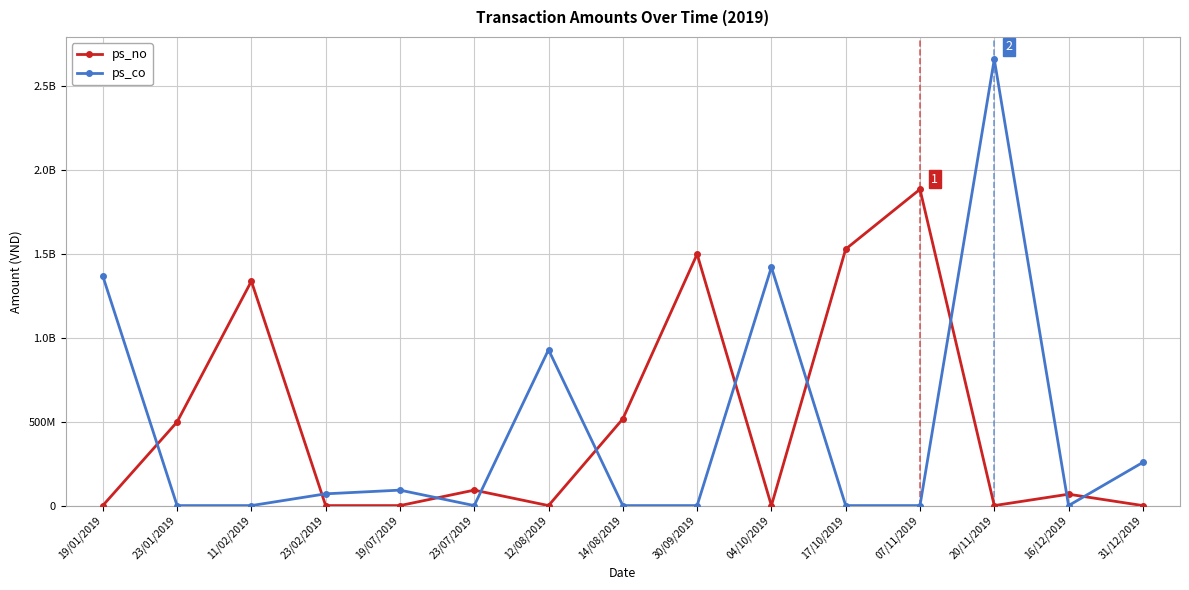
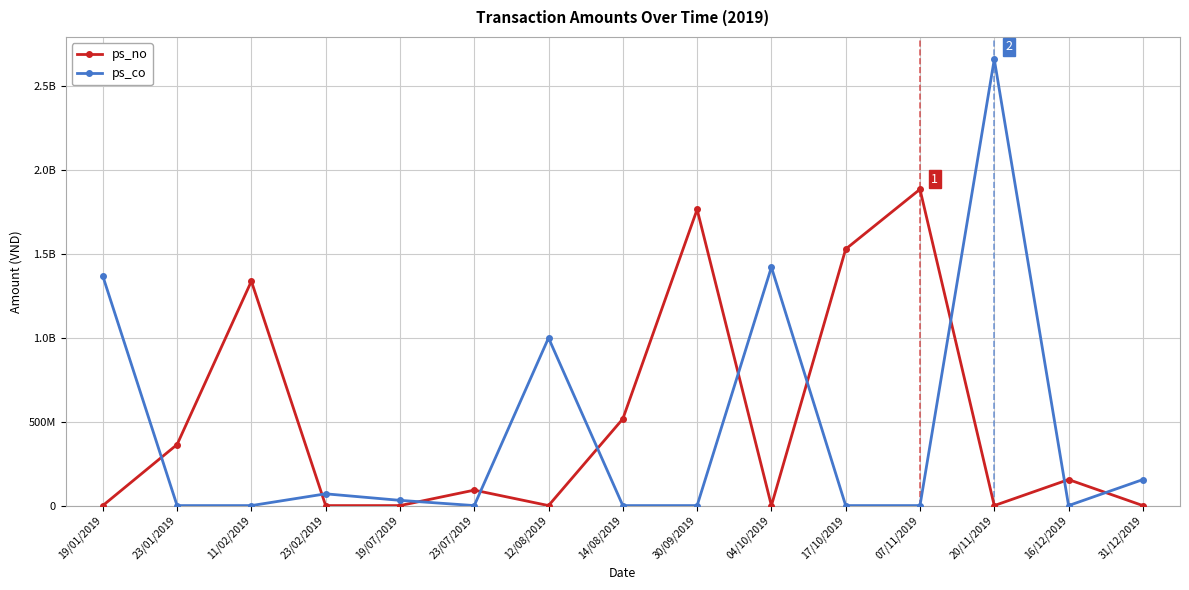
ps_no, 23/01/2019: 500000000 -> 360000000
ps_co, 19/07/2019: 90000000 -> 30000000
ps_co, 12/08/2019: 930000000 -> 1000000000
ps_no, 30/09/2019: 1500000000 -> 1770000000
ps_no, 16/12/2019: 70000000 -> 160000000
ps_co, 31/12/2019: 260000000 -> 160000000
